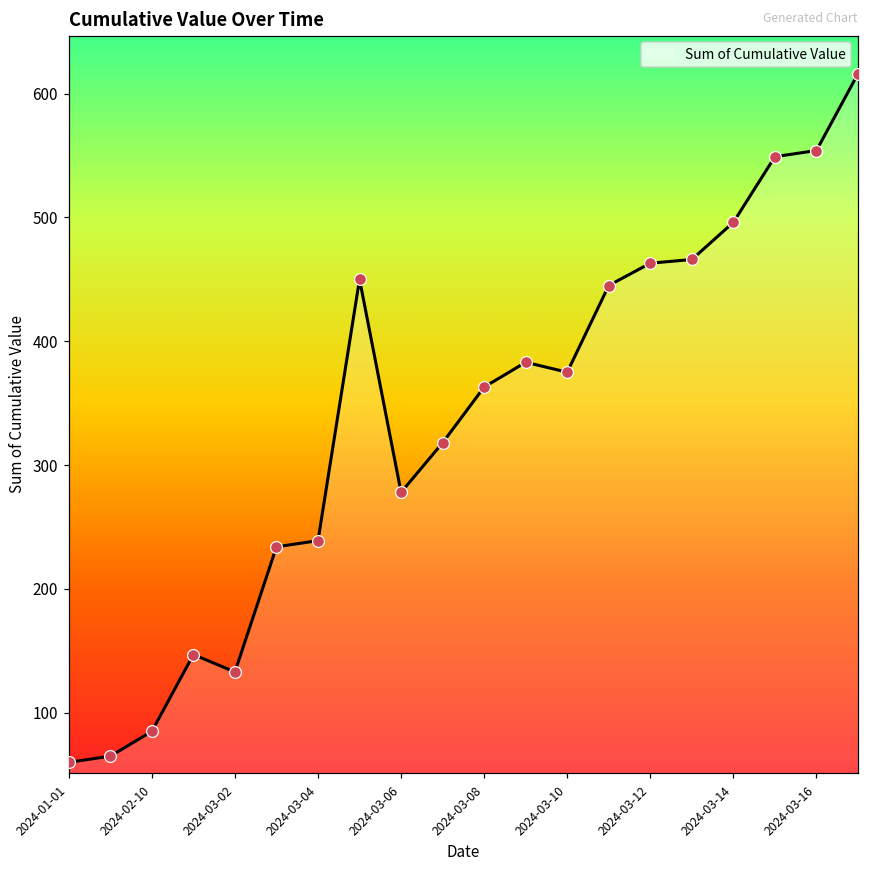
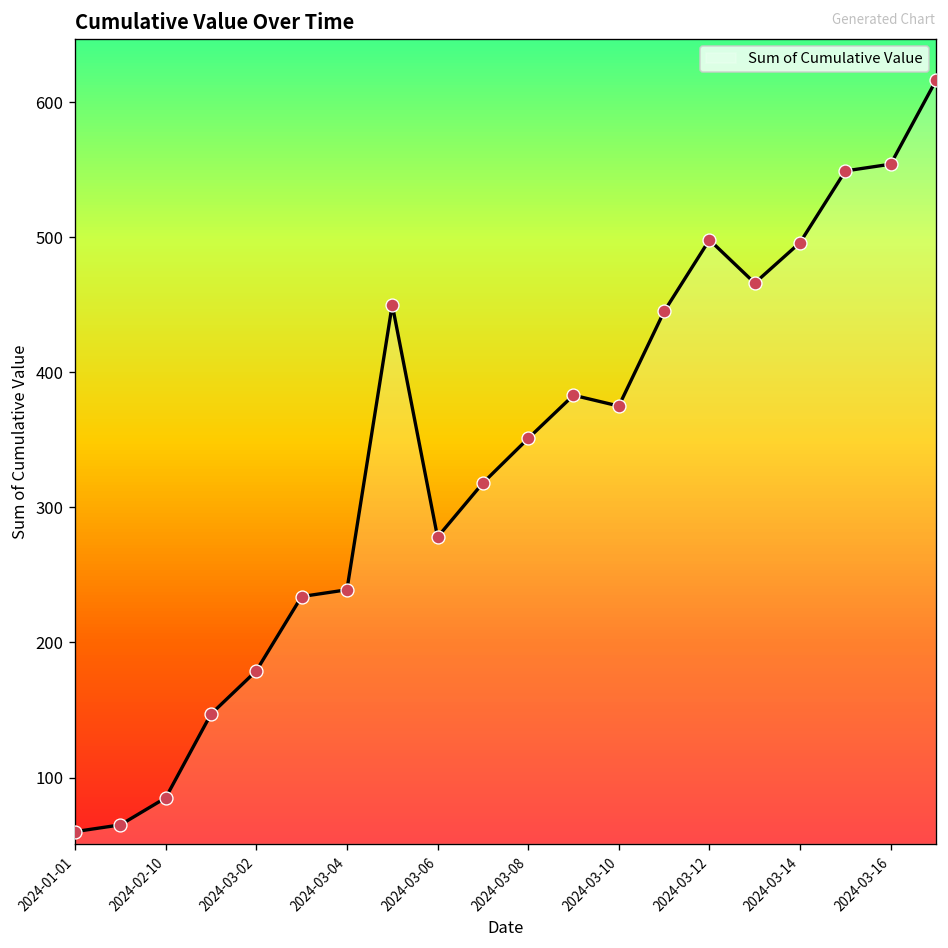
2024-03-02: 133 -> 179
2024-03-08: 363 -> 351
2024-03-12: 463 -> 498
